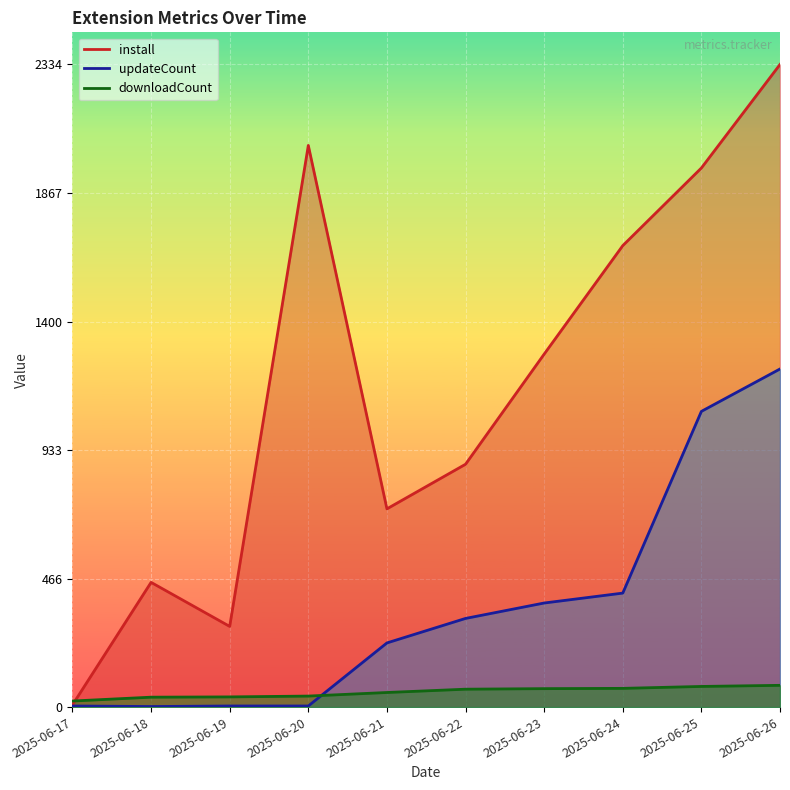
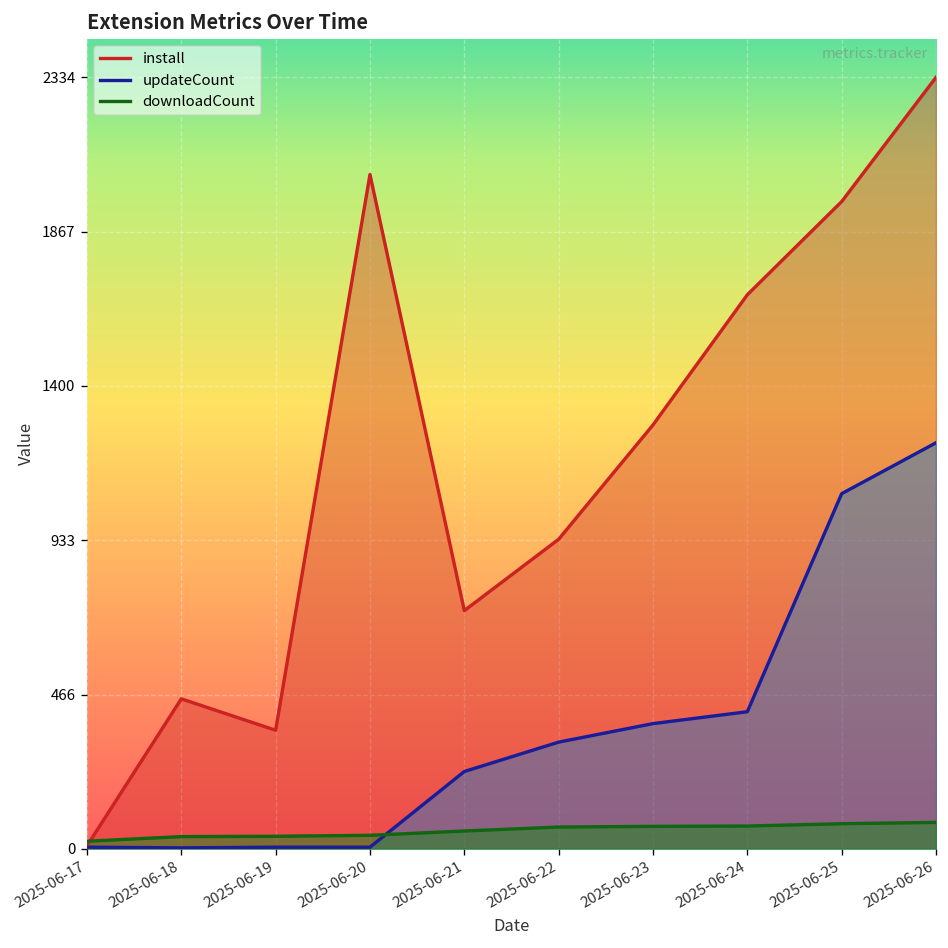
install, 2025-06-19: 290 -> 360
install, 2025-06-22: 880 -> 940
